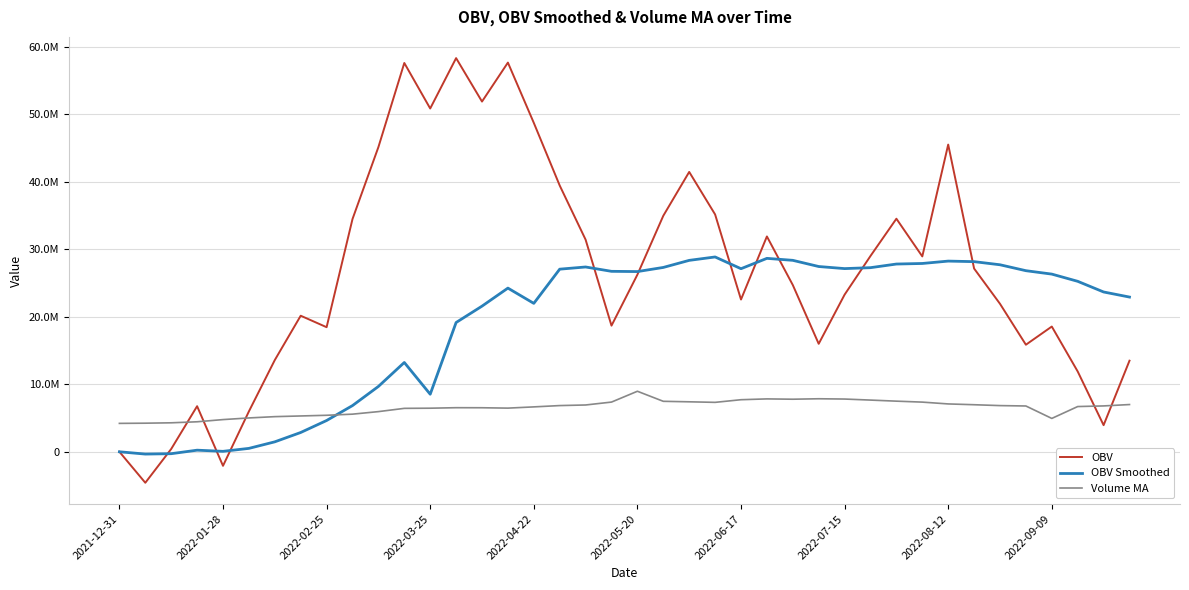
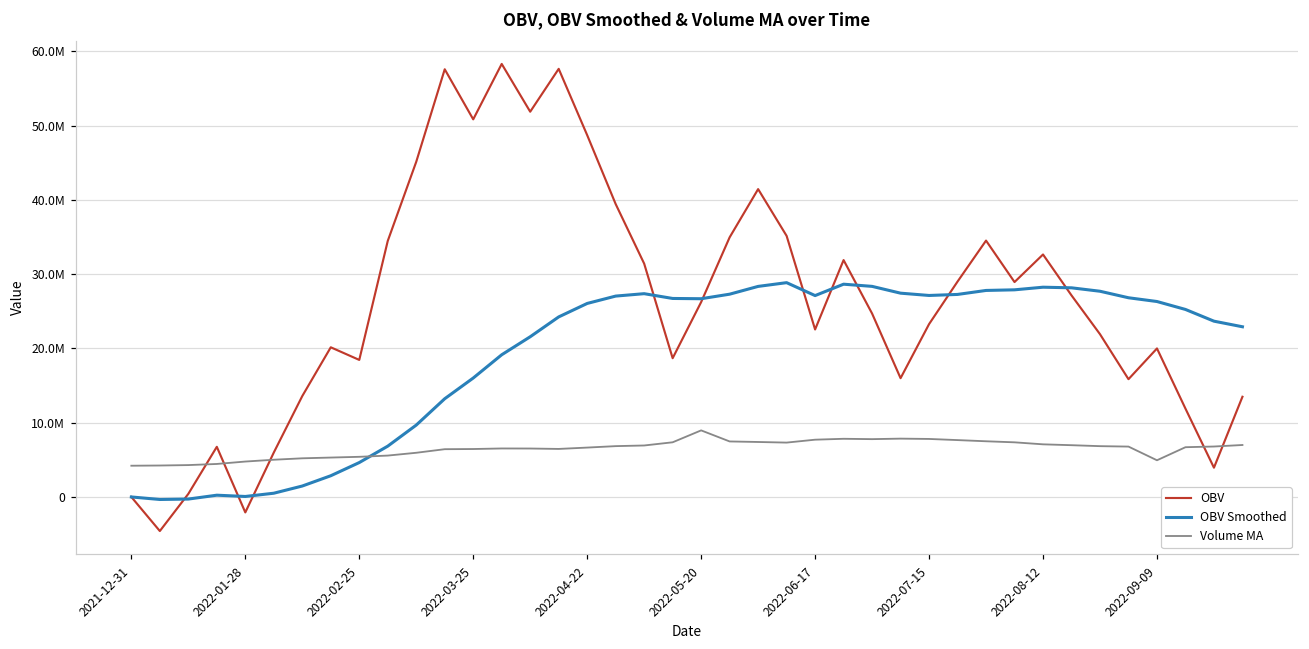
OBV Smoothed, 2022-03-25: 9000000 -> 16000000
OBV Smoothed, 2022-04-22: 22000000 -> 26000000
OBV, 2022-08-12: 46000000 -> 33000000
OBV, 2022-09-09: 19000000 -> 20000000
